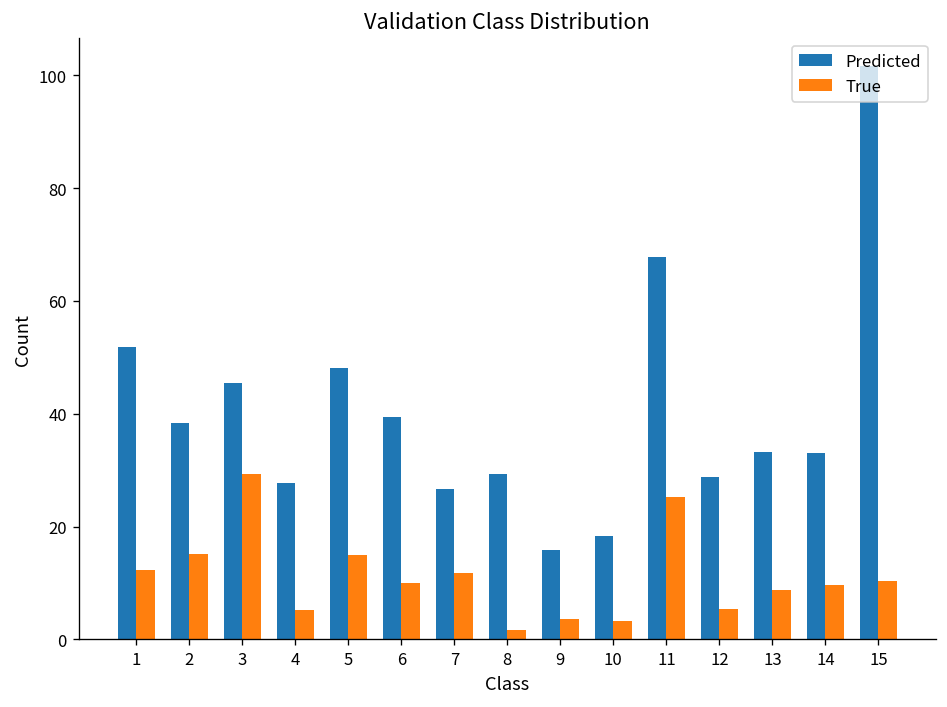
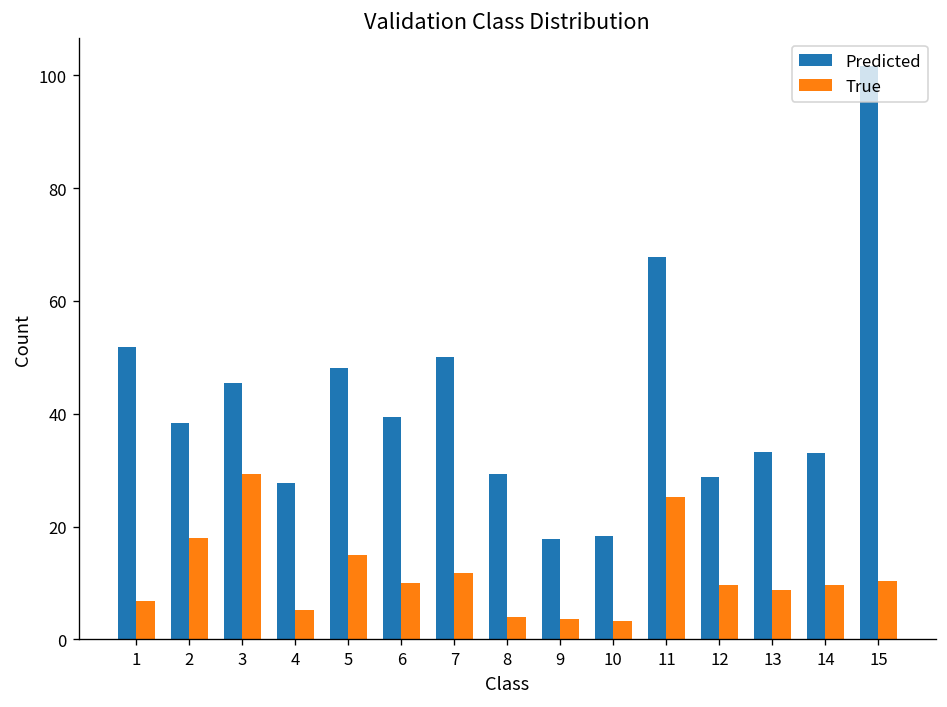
True, 1: 12 -> 7
True, 2: 15 -> 18
Predicted, 7: 27 -> 50
True, 8: 2 -> 4
Predicted, 9: 16 -> 18
True, 12: 5 -> 10
